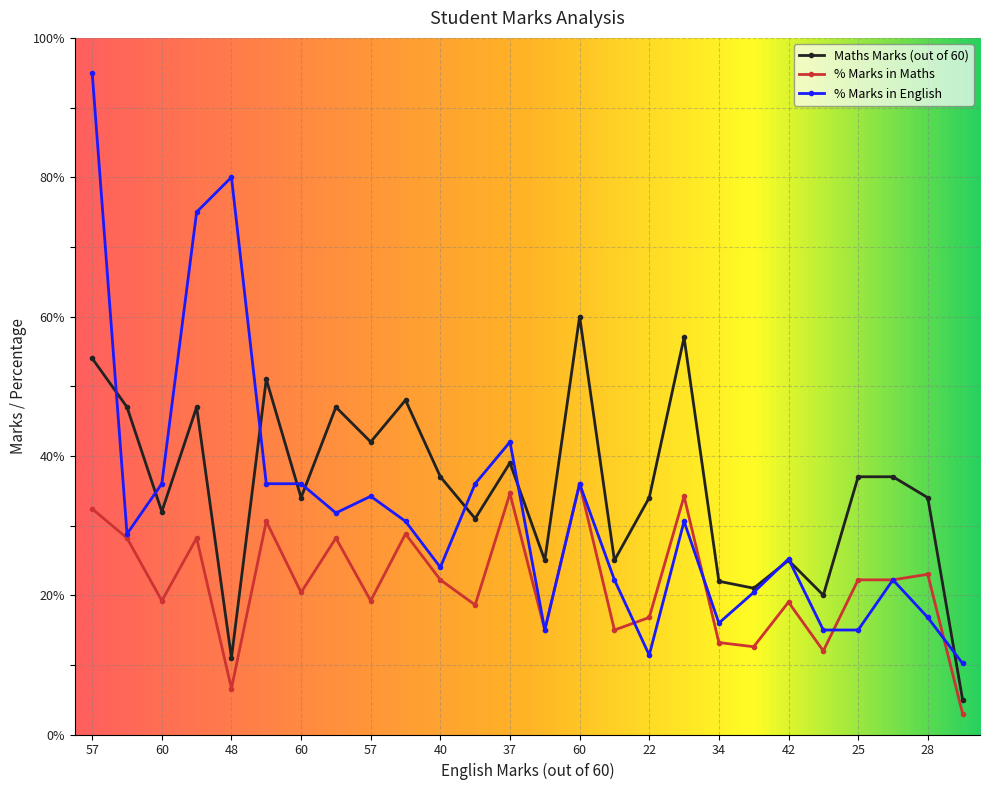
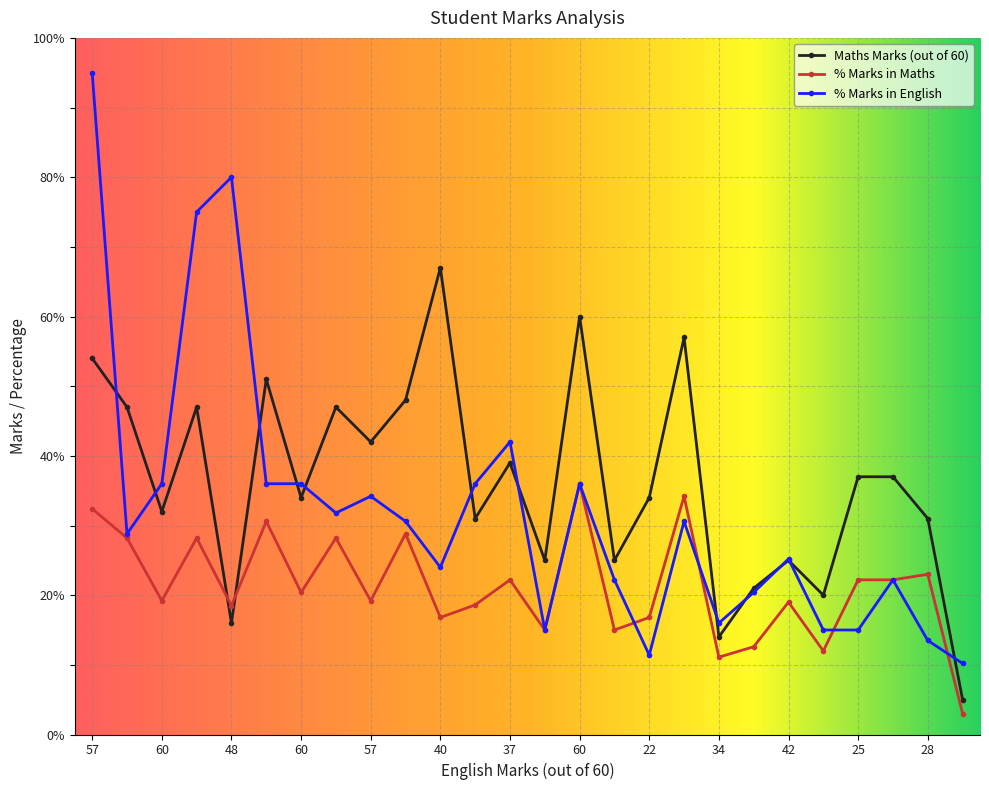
Maths Marks (out of 60), 48: 11% -> 16%
% Marks in Maths, 48: 7% -> 19%
Maths Marks (out of 60), 40: 37% -> 67%
% Marks in Maths, 40: 22% -> 17%
% Marks in Maths, 37: 35% -> 22%
Maths Marks (out of 60), 34: 22% -> 14%
% Marks in Maths, 34: 13% -> 11%
Maths Marks (out of 60), 28: 34% -> 31%
% Marks in English, 28: 17% -> 14%
